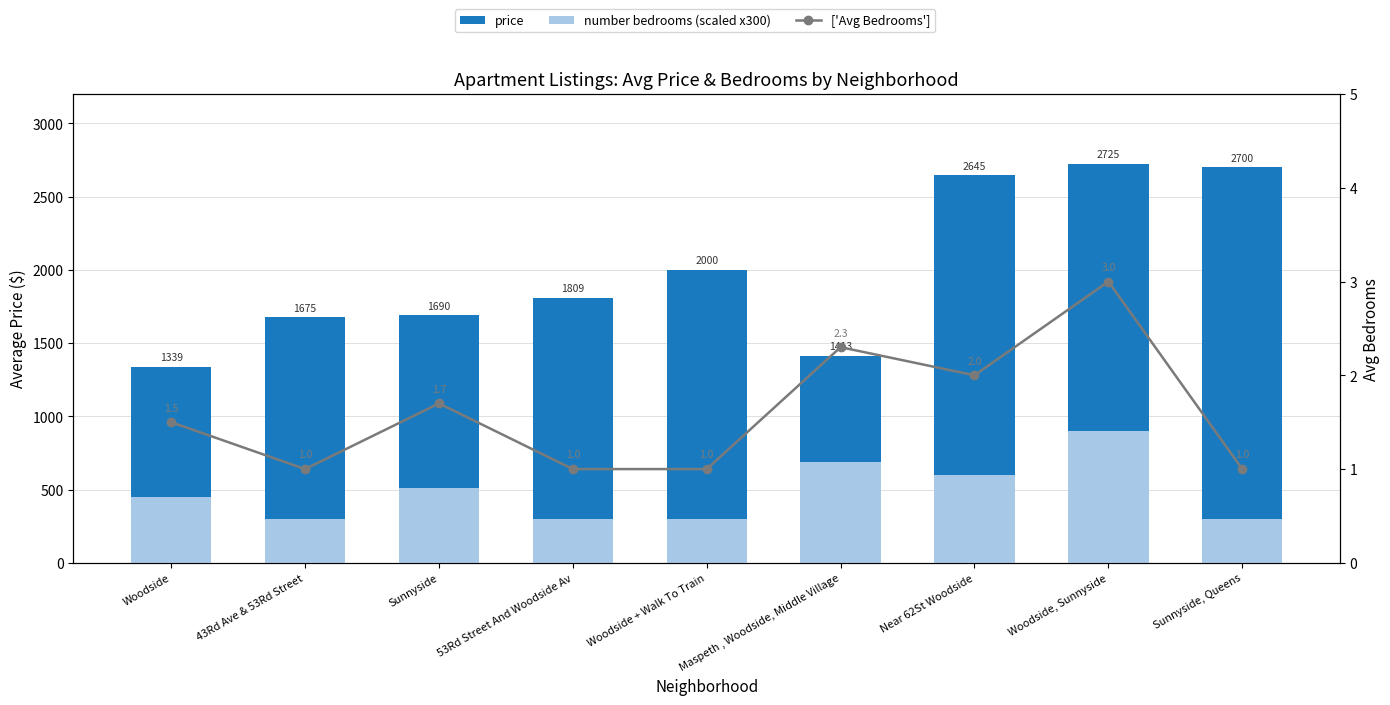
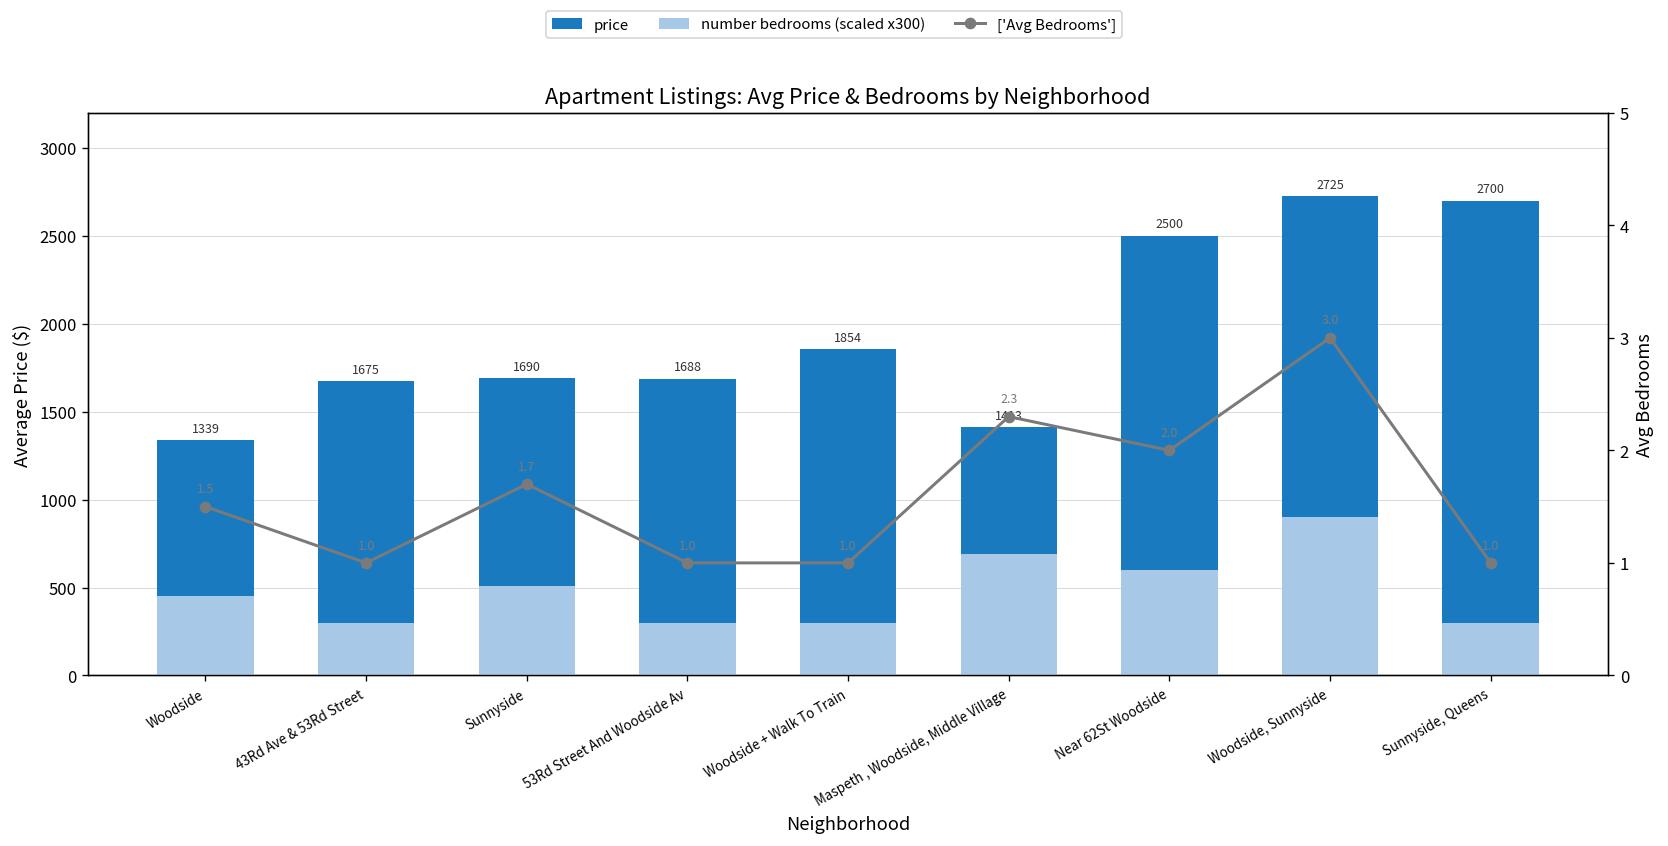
price, 53Rd Street And Woodside Av: 1809 -> 1688
price, Woodside + Walk To Train: 2000 -> 1854
price, Near 62St Woodside: 2645 -> 2500
